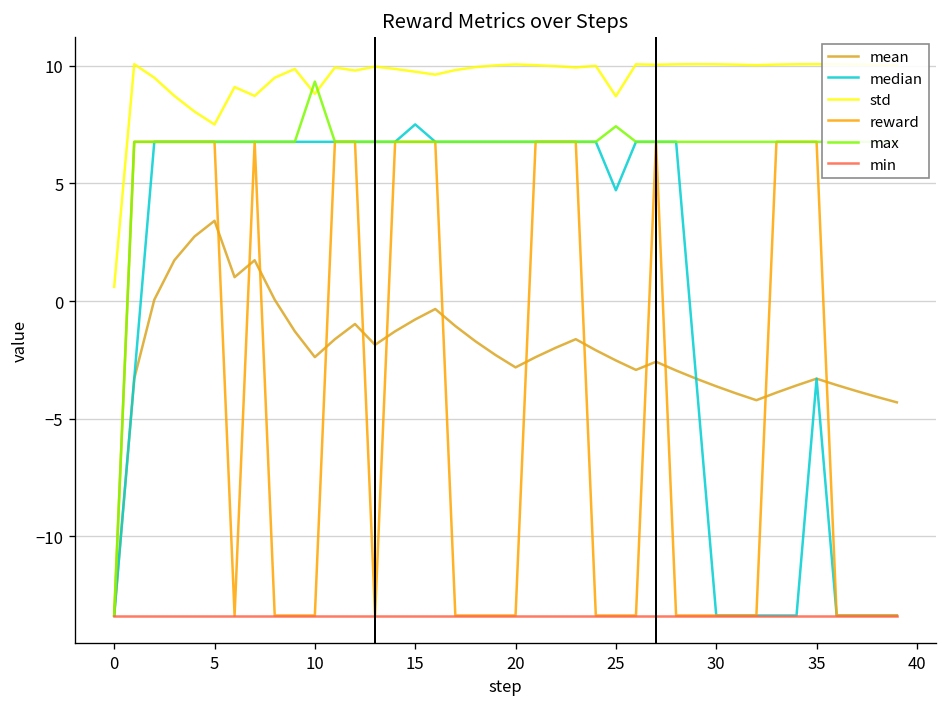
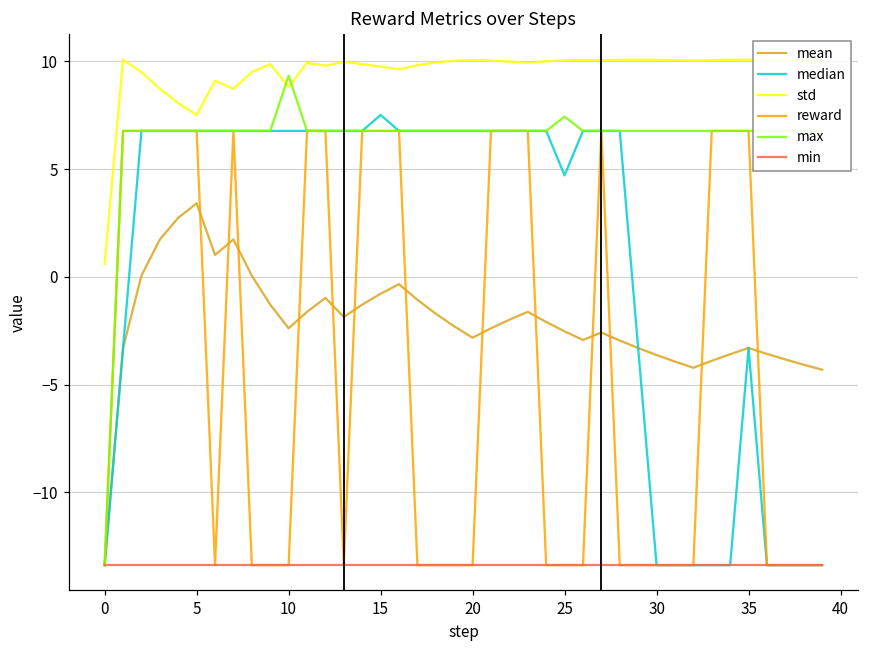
std, 25: 8.7 -> 10.0
